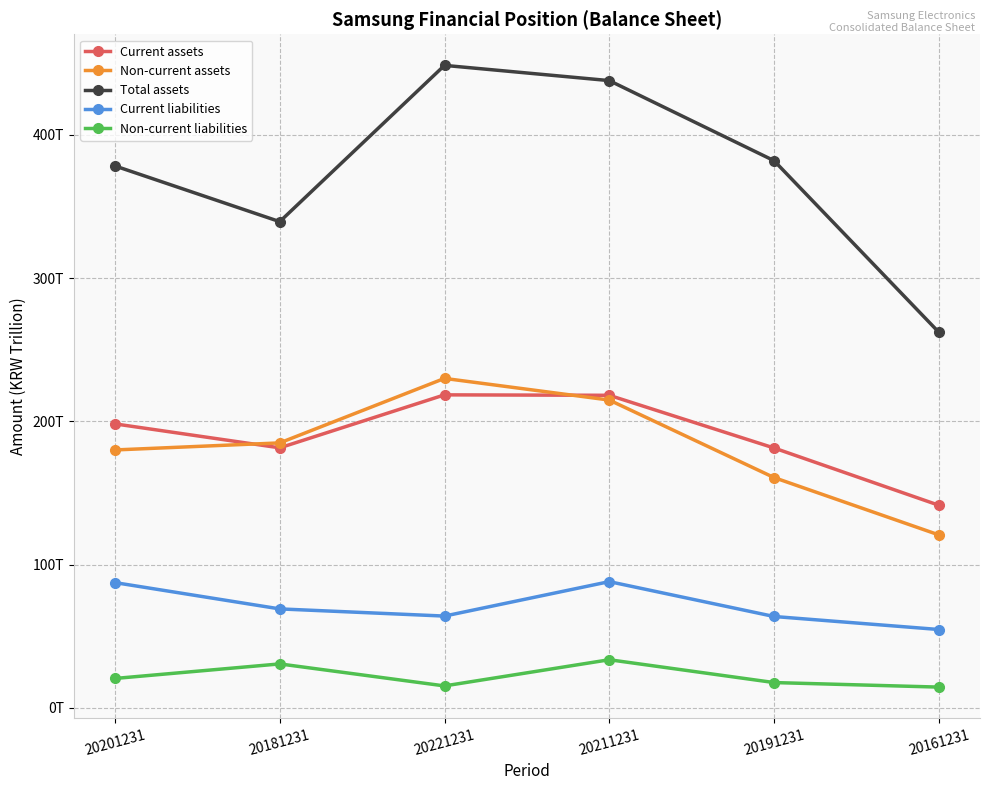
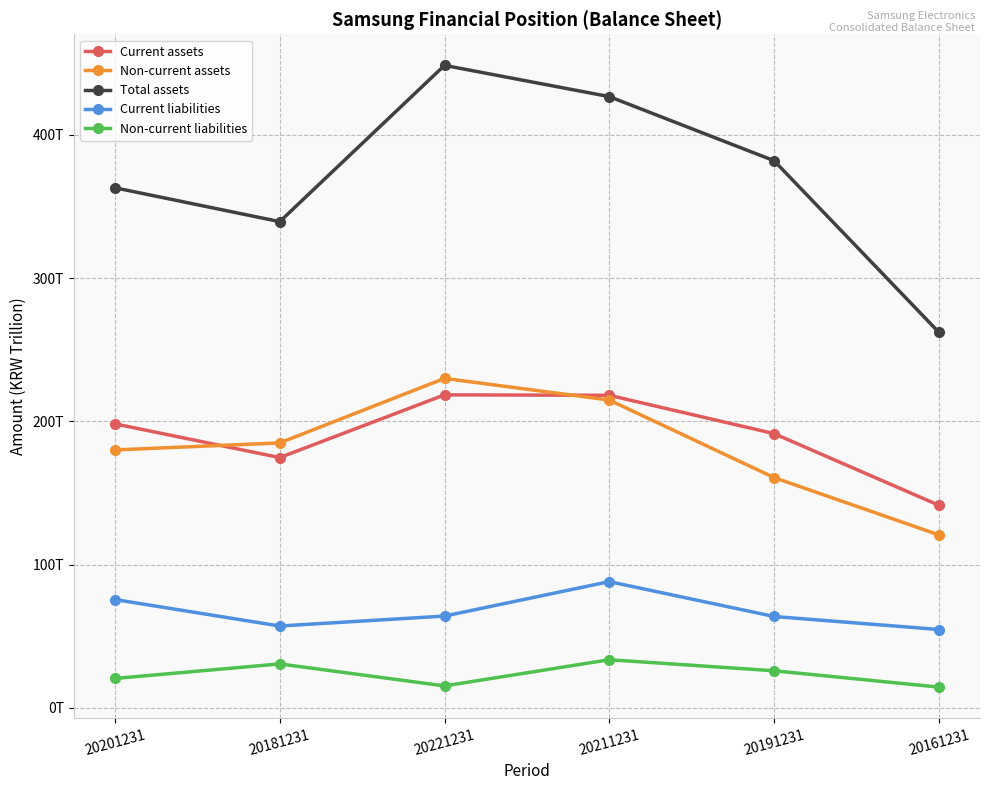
Total assets, 20201231: 378T -> 363T
Current liabilities, 20201231: 87T -> 76T
Current assets, 20181231: 181T -> 175T
Current liabilities, 20181231: 69T -> 57T
Total assets, 20211231: 438T -> 427T
Current assets, 20191231: 181T -> 191T
Non-current liabilities, 20191231: 18T -> 26T
